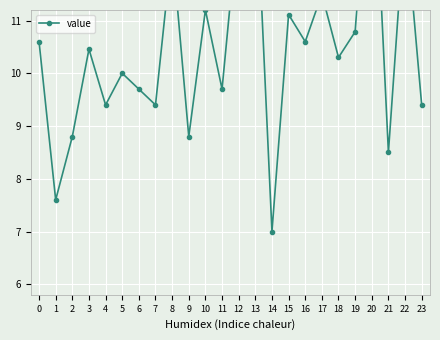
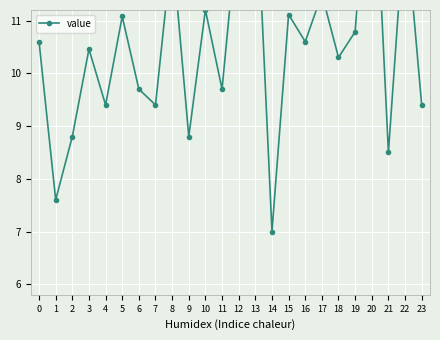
5: 10.0 -> 11.1
